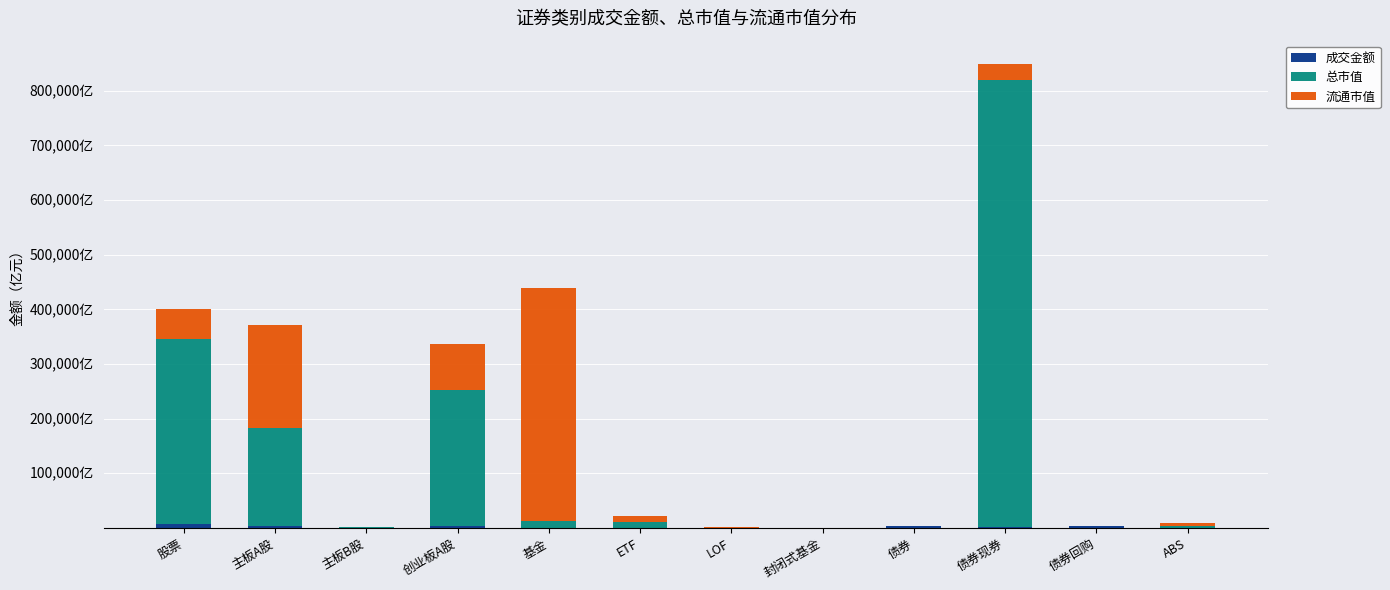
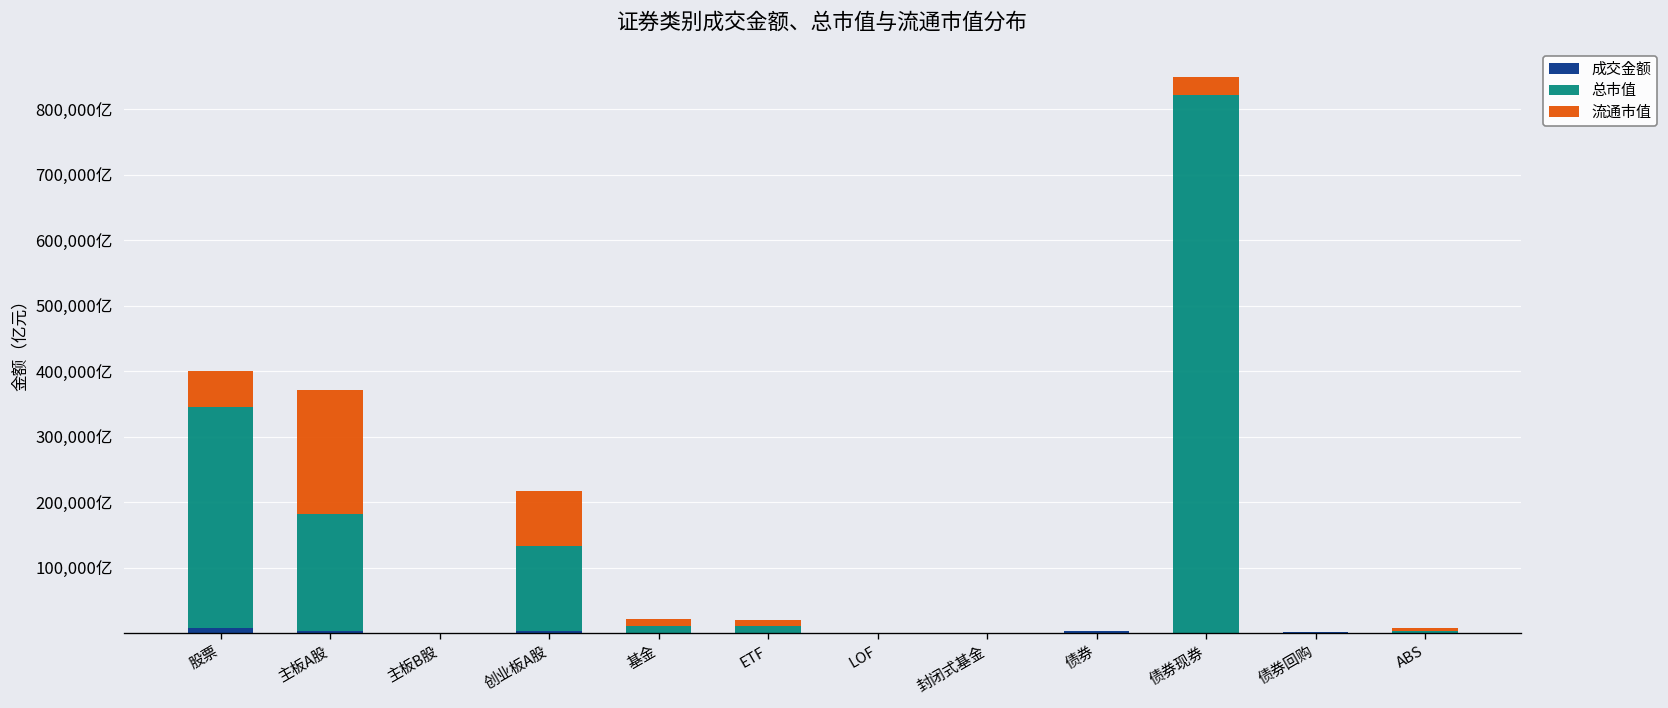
总市值, 创业板A股: 250,000亿 -> 130,000亿
流通市值, 基金: 430,000亿 -> 10,000亿
